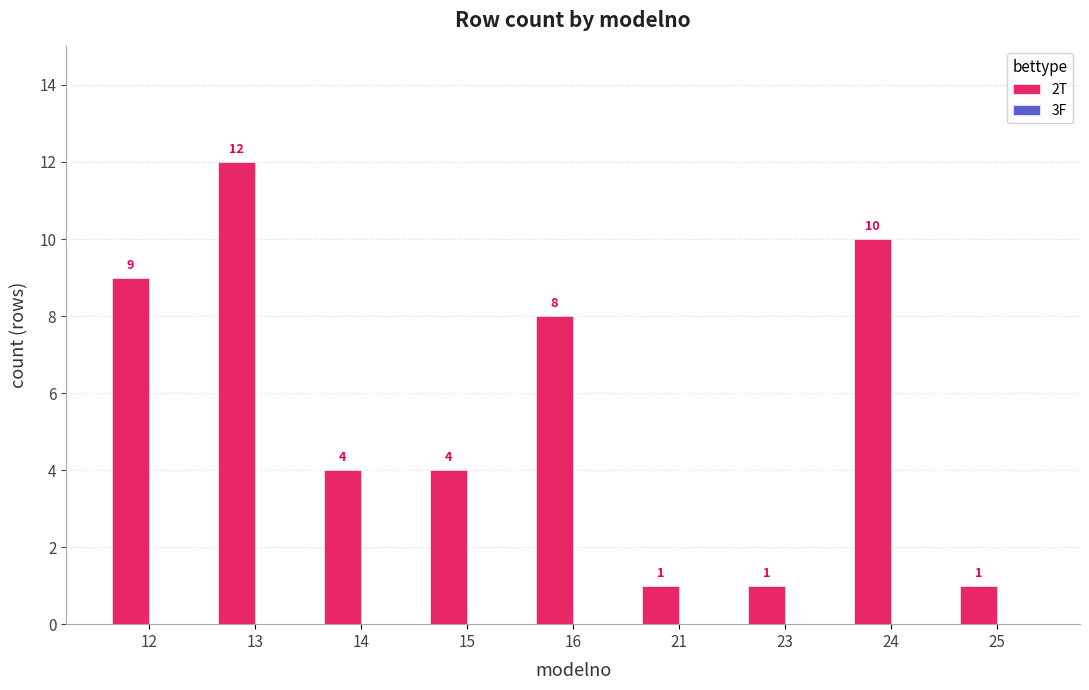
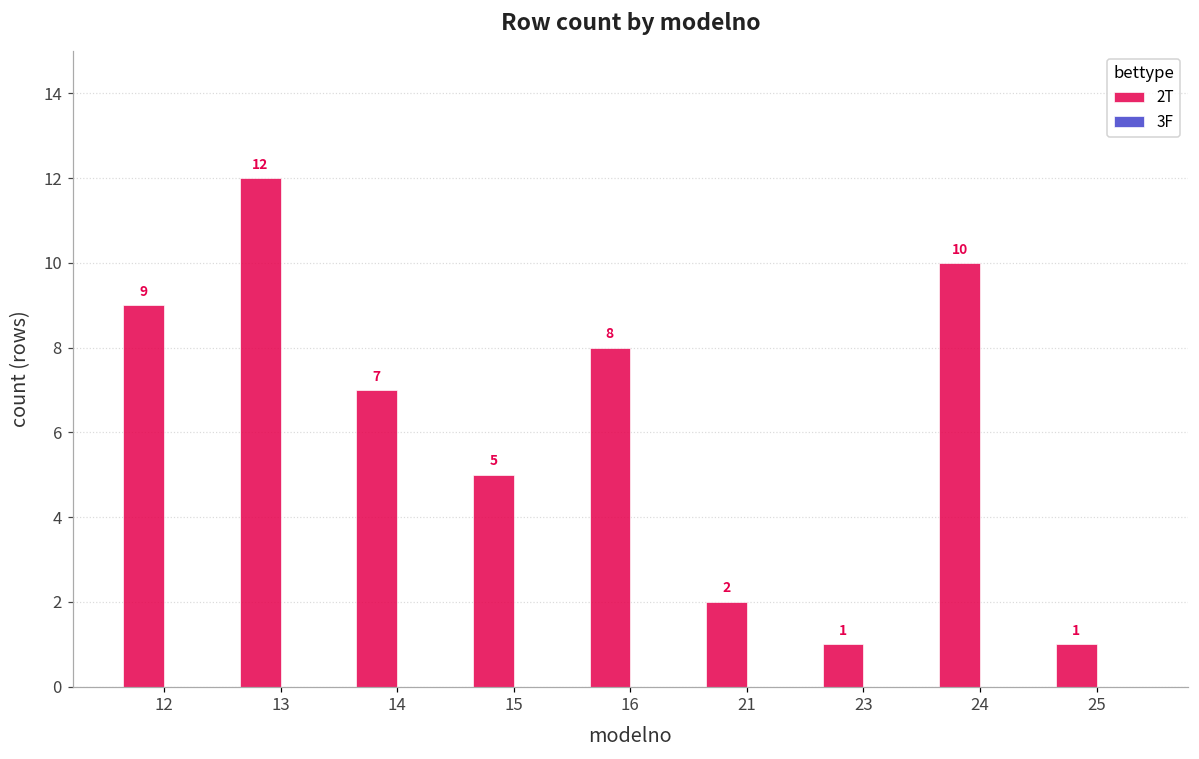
2T, 14: 4 -> 7
2T, 15: 4 -> 5
2T, 21: 1 -> 2
